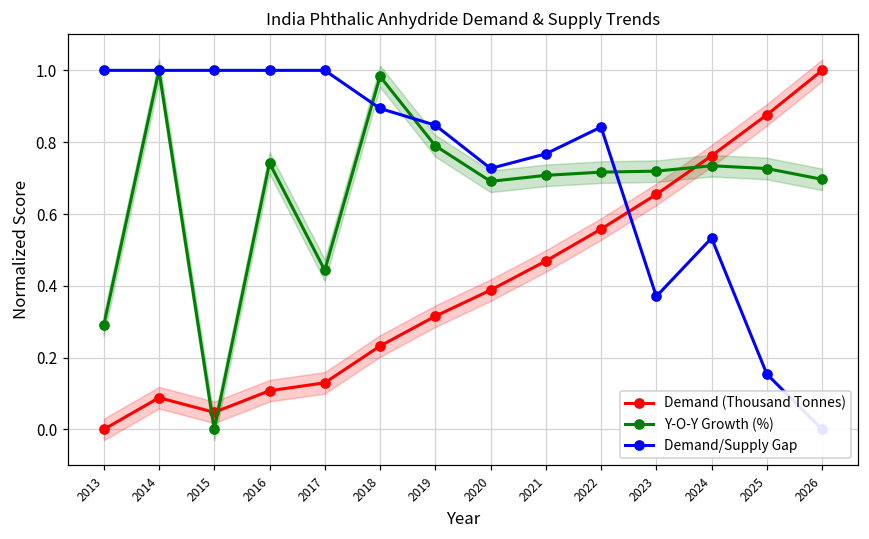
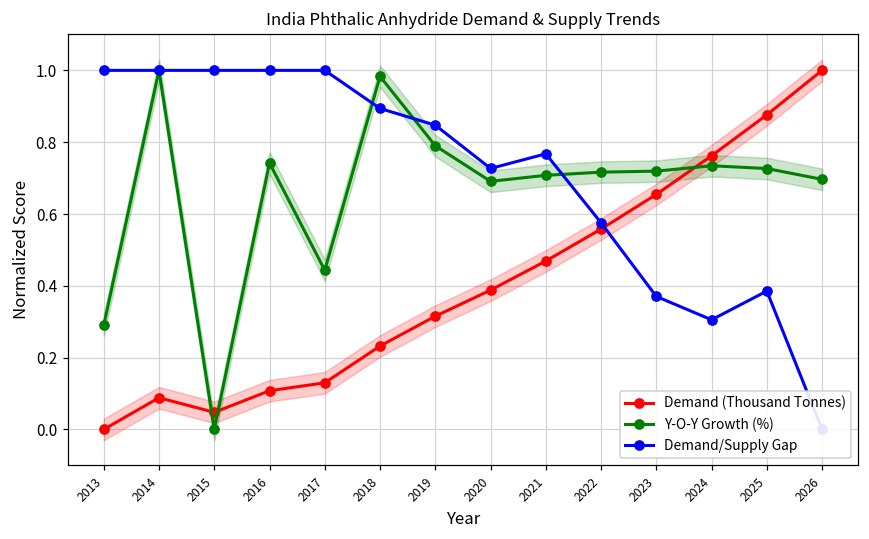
Demand/Supply Gap, 2022: 0.84 -> 0.58
Demand/Supply Gap, 2024: 0.53 -> 0.31
Demand/Supply Gap, 2025: 0.15 -> 0.39
